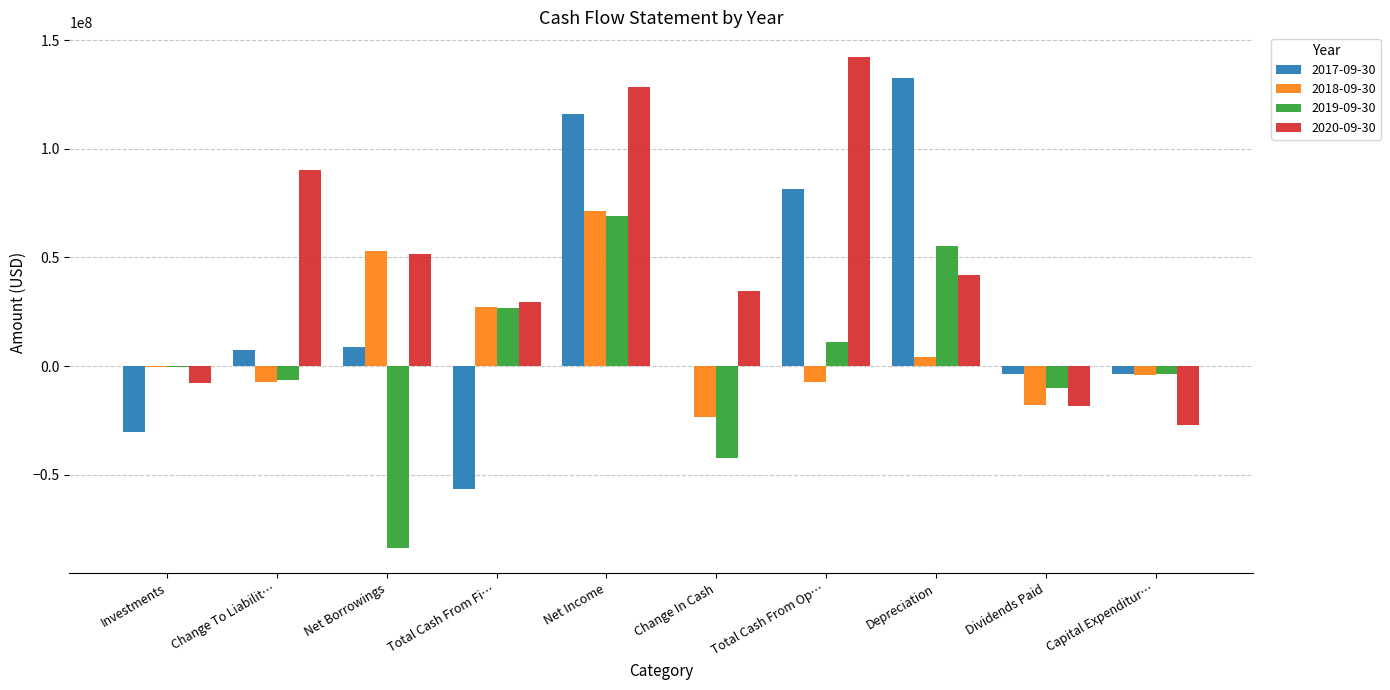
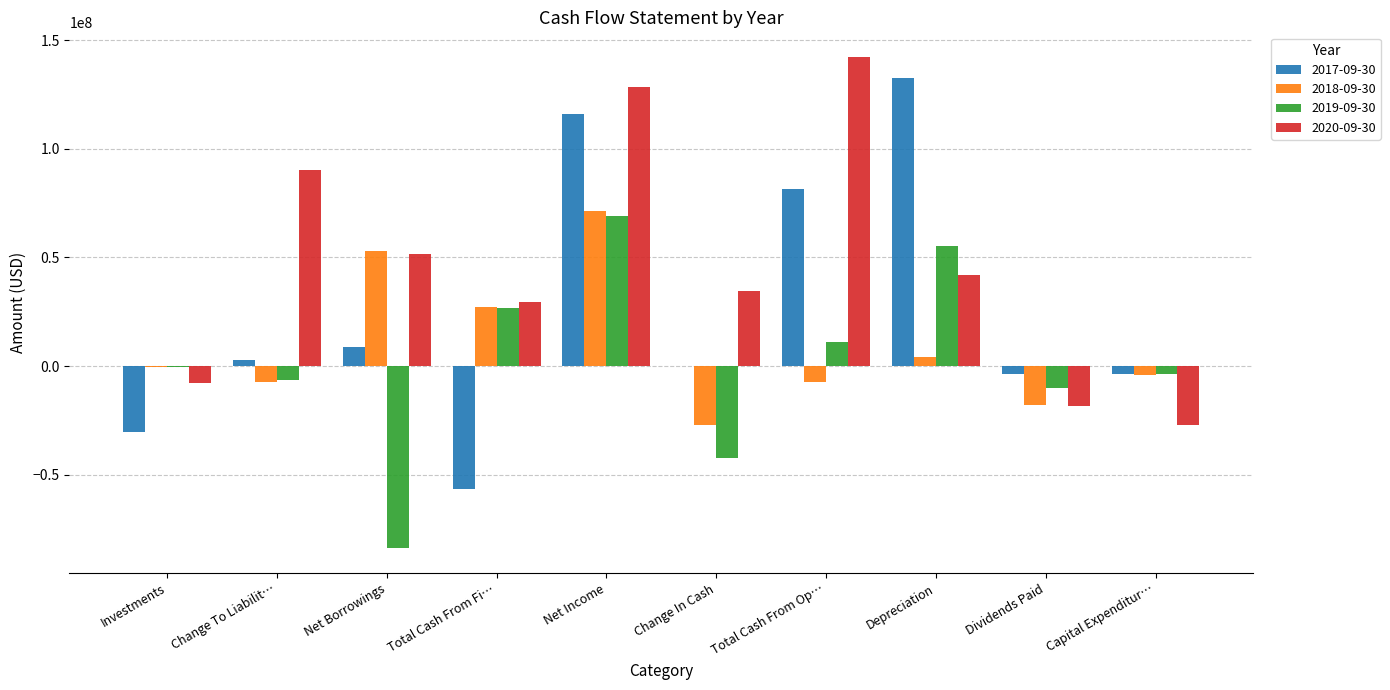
2017-09-30, Change To Liabilit…: 8000000 -> 3000000
2018-09-30, Change In Cash: -24000000 -> -27000000
